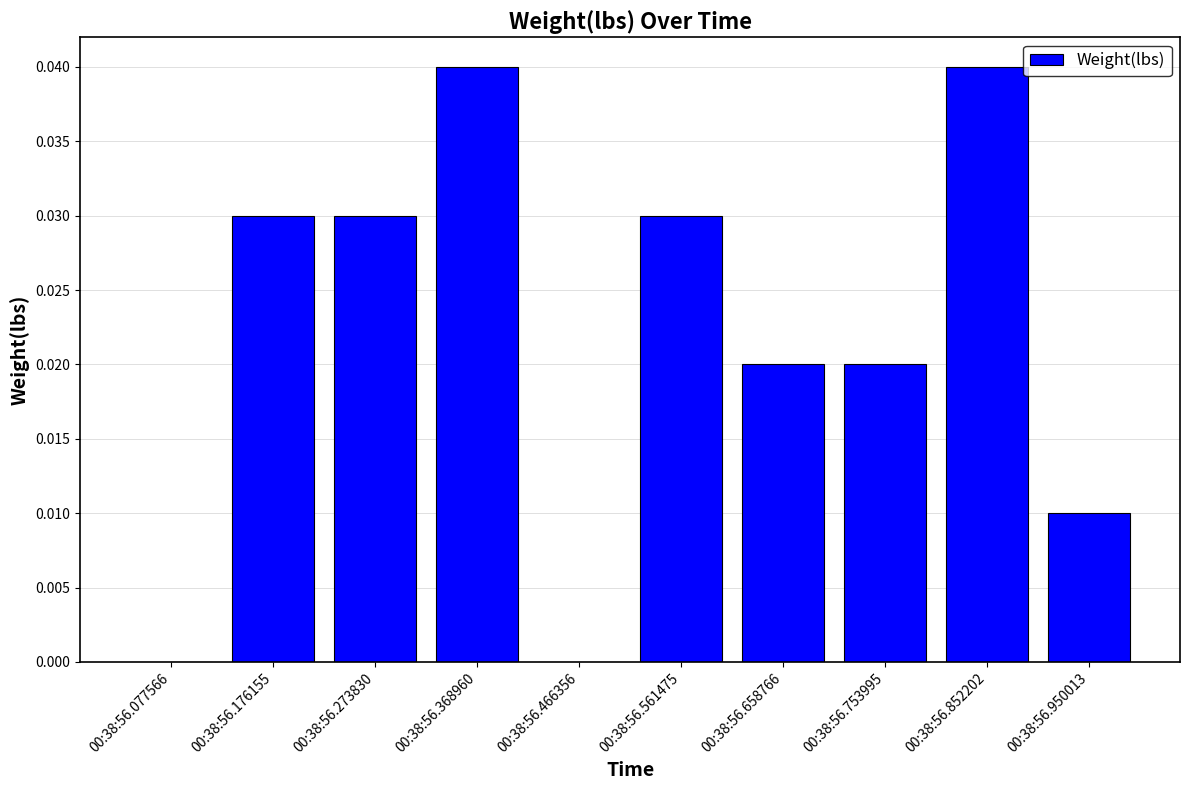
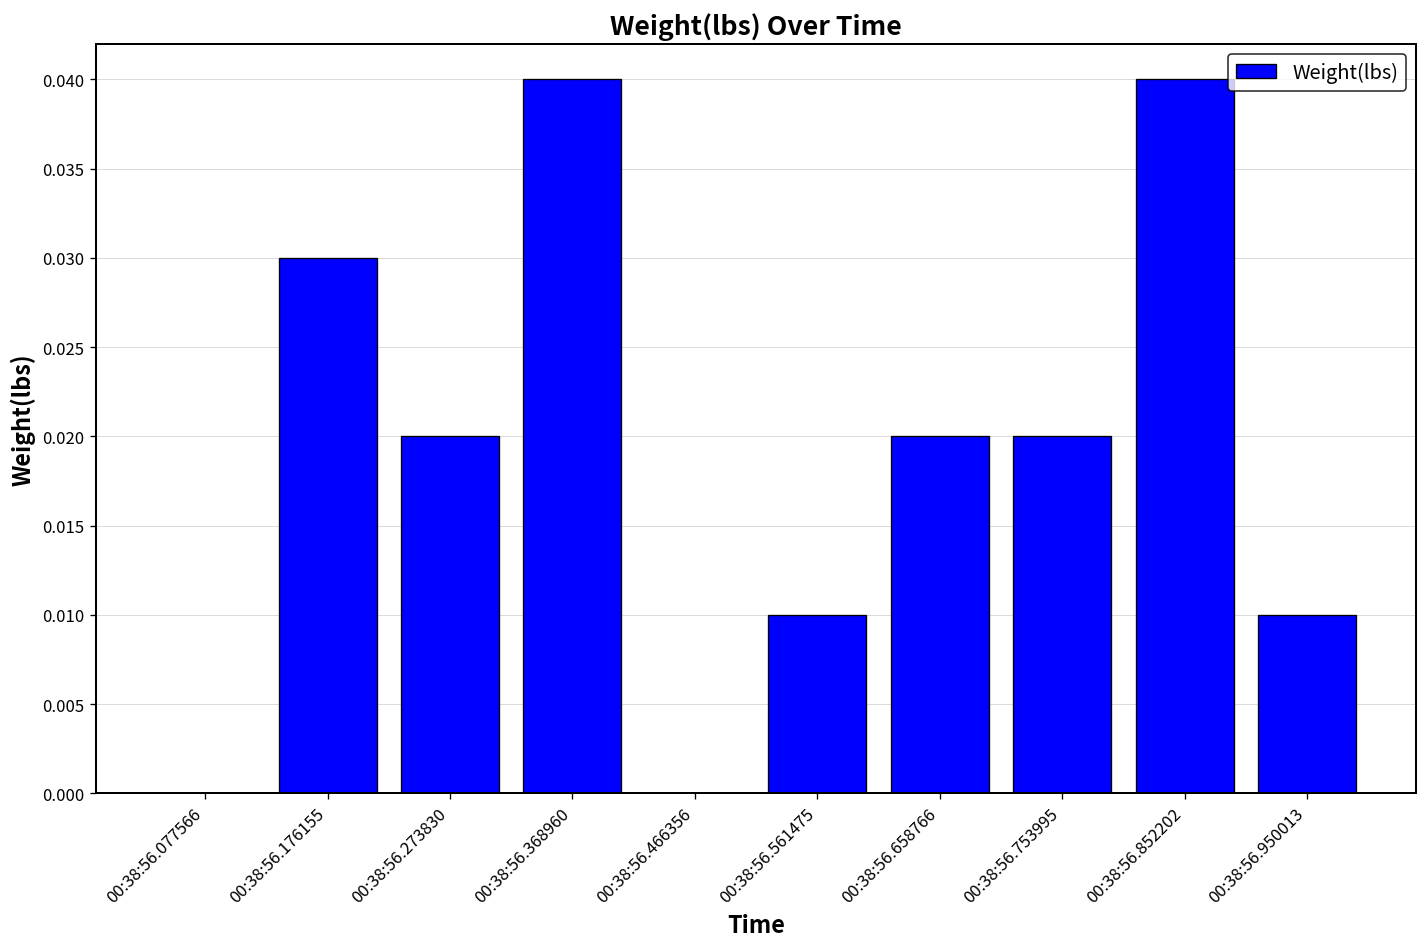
00:38:56.273830: 0.03 -> 0.02
00:38:56.561475: 0.03 -> 0.01
